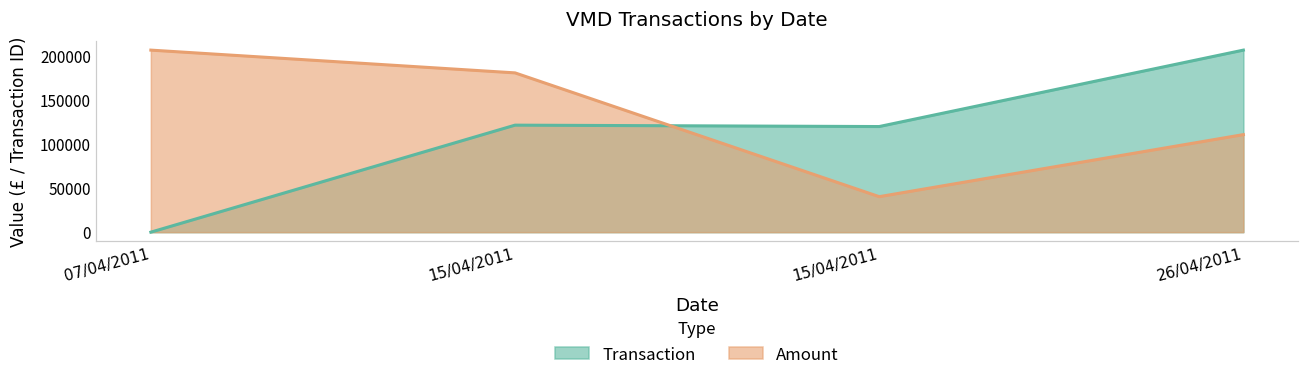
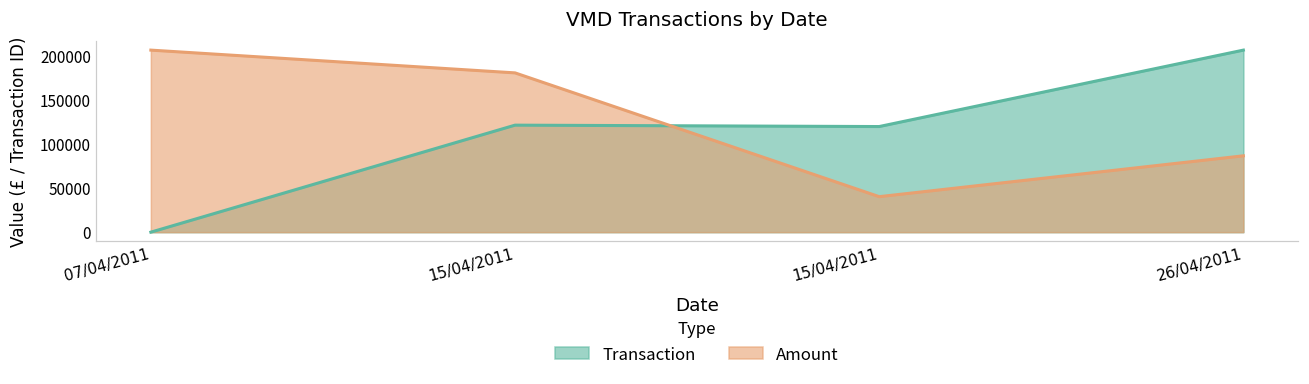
Amount, 26/04/2011: 110000 -> 90000
